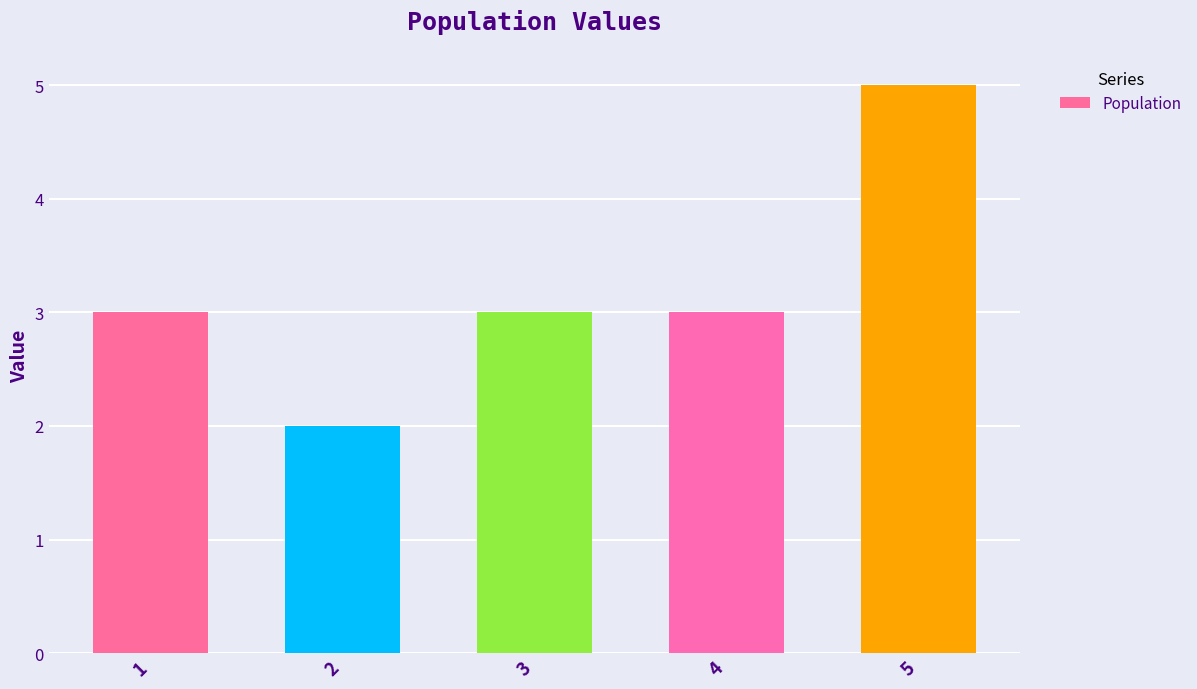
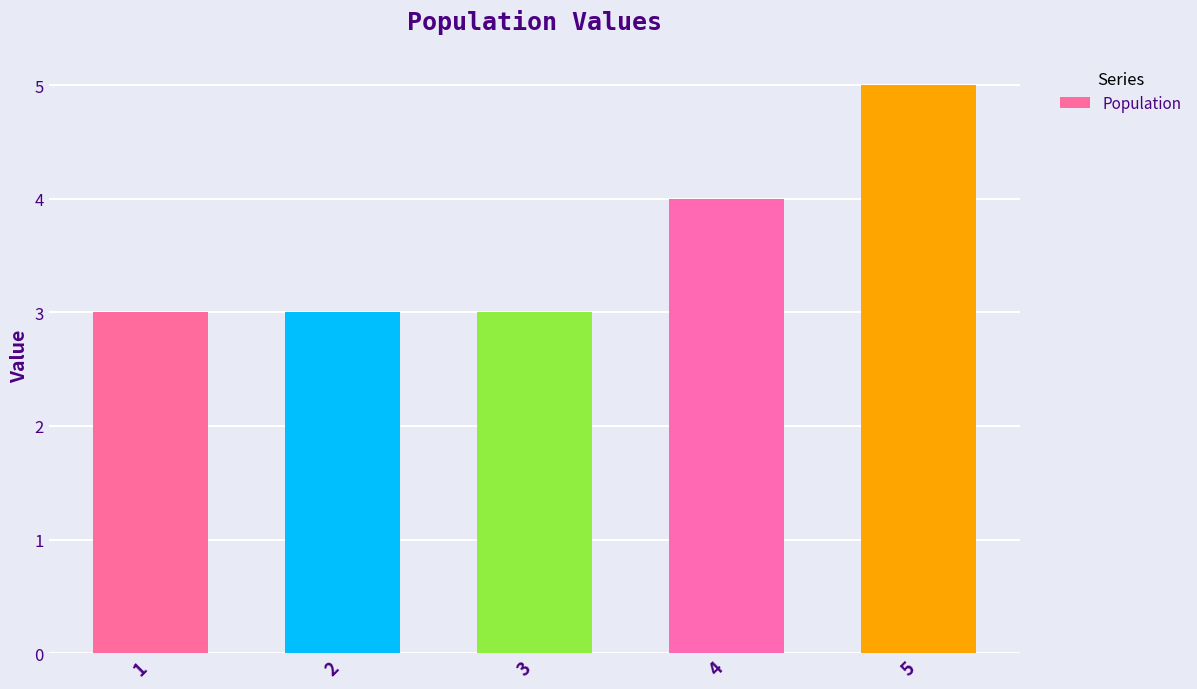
2: 2 -> 3
4: 3 -> 4
